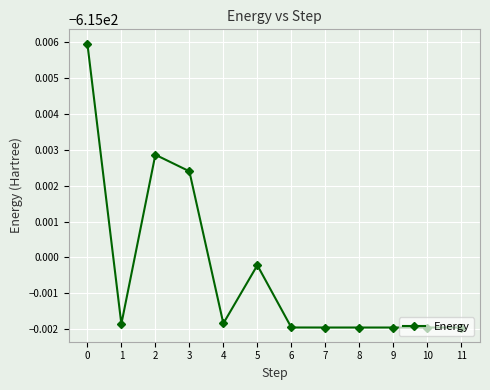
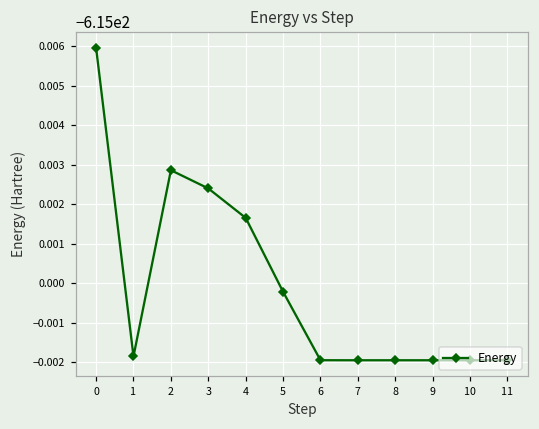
4: -615.0018 -> -614.9983
